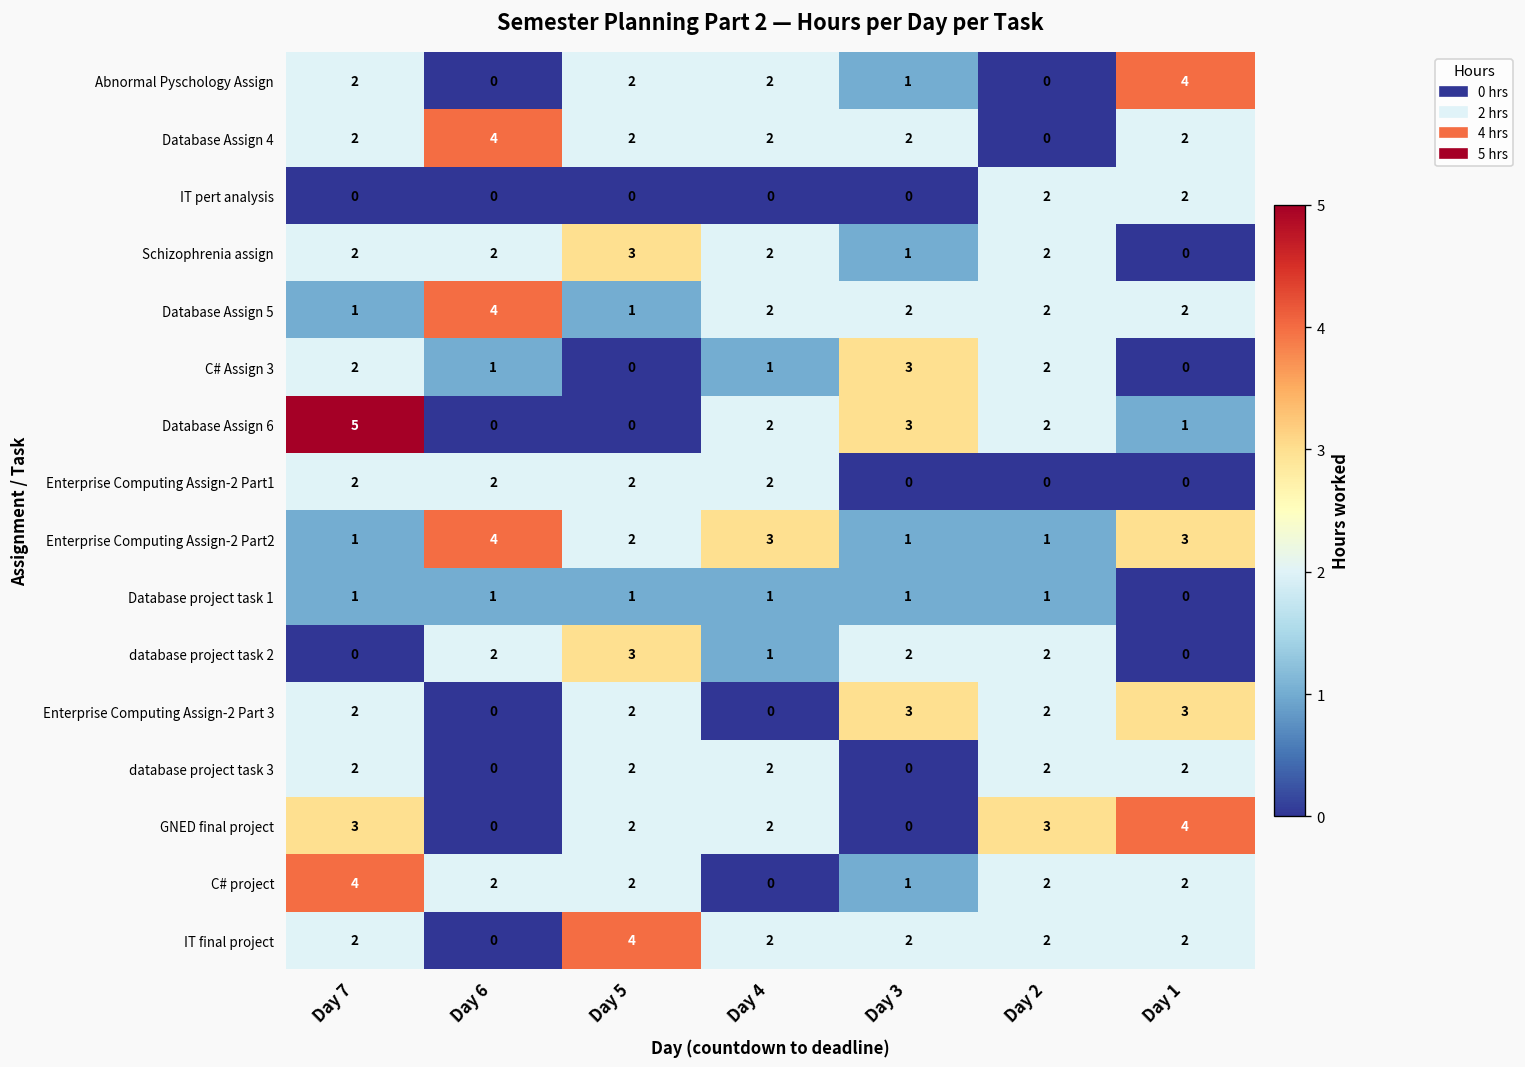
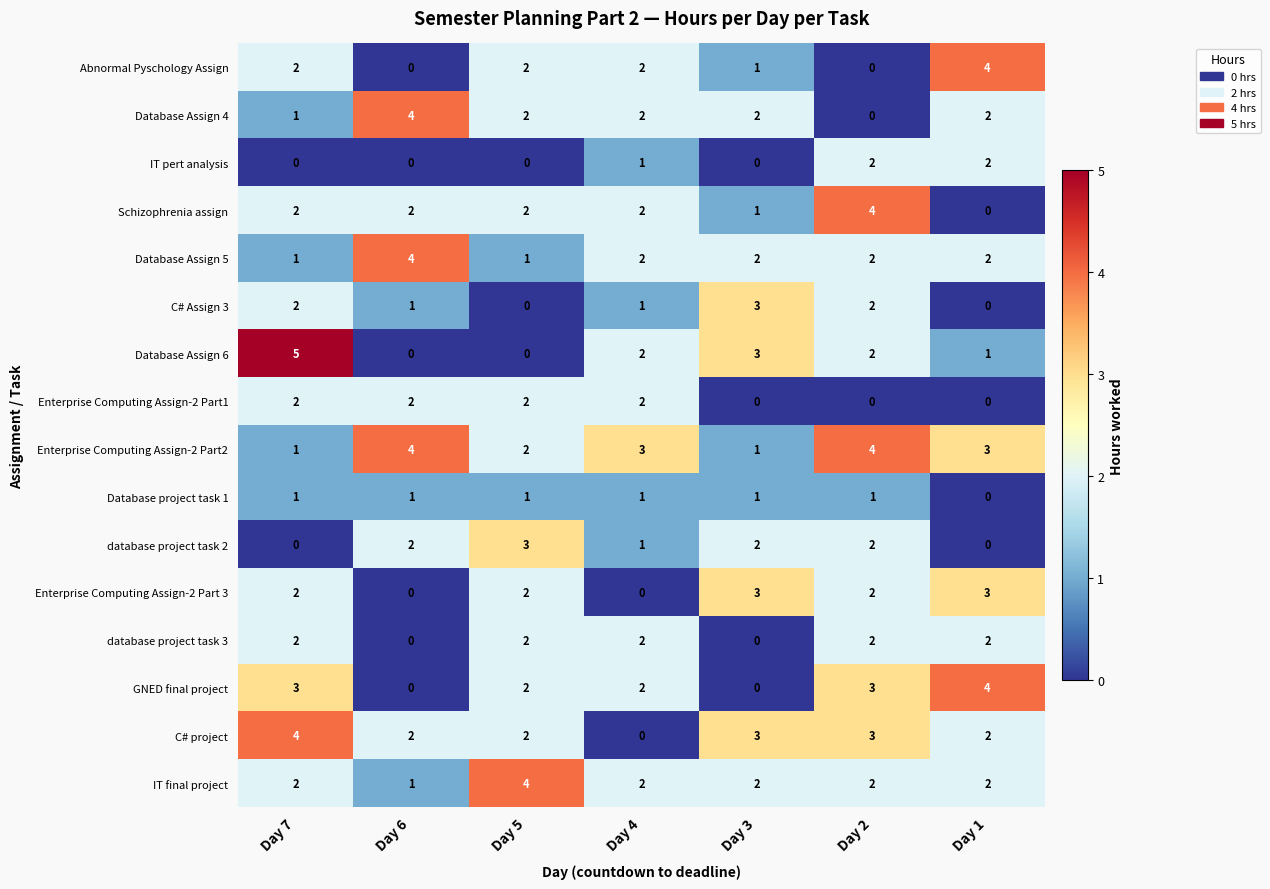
Database Assign 4, Day 7: 2 -> 1
IT pert analysis, Day 4: 0 -> 1
Schizophrenia assign, Day 5: 3 -> 2
Schizophrenia assign, Day 2: 2 -> 4
Enterprise Computing Assign-2 Part2, Day 2: 1 -> 4
C# project, Day 3: 1 -> 3
C# project, Day 2: 2 -> 3
IT final project, Day 6: 0 -> 1
